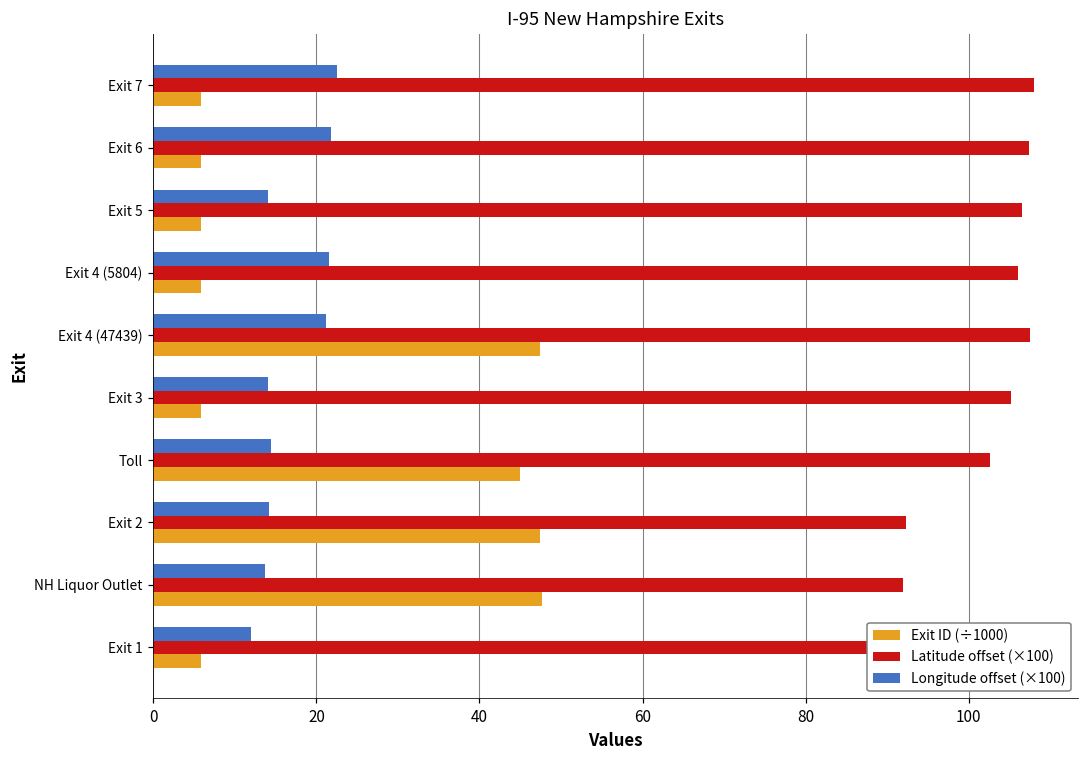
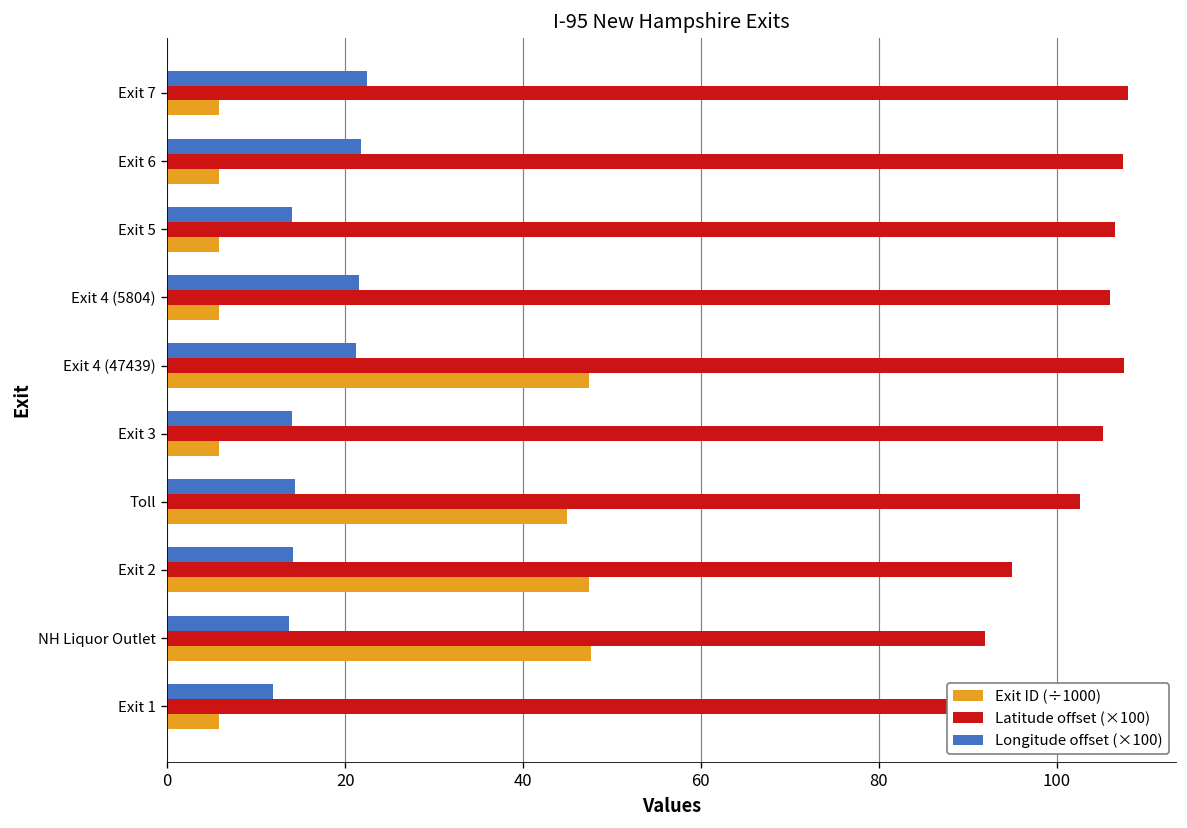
Latitude offset (×100), Exit 2: 92 -> 95
